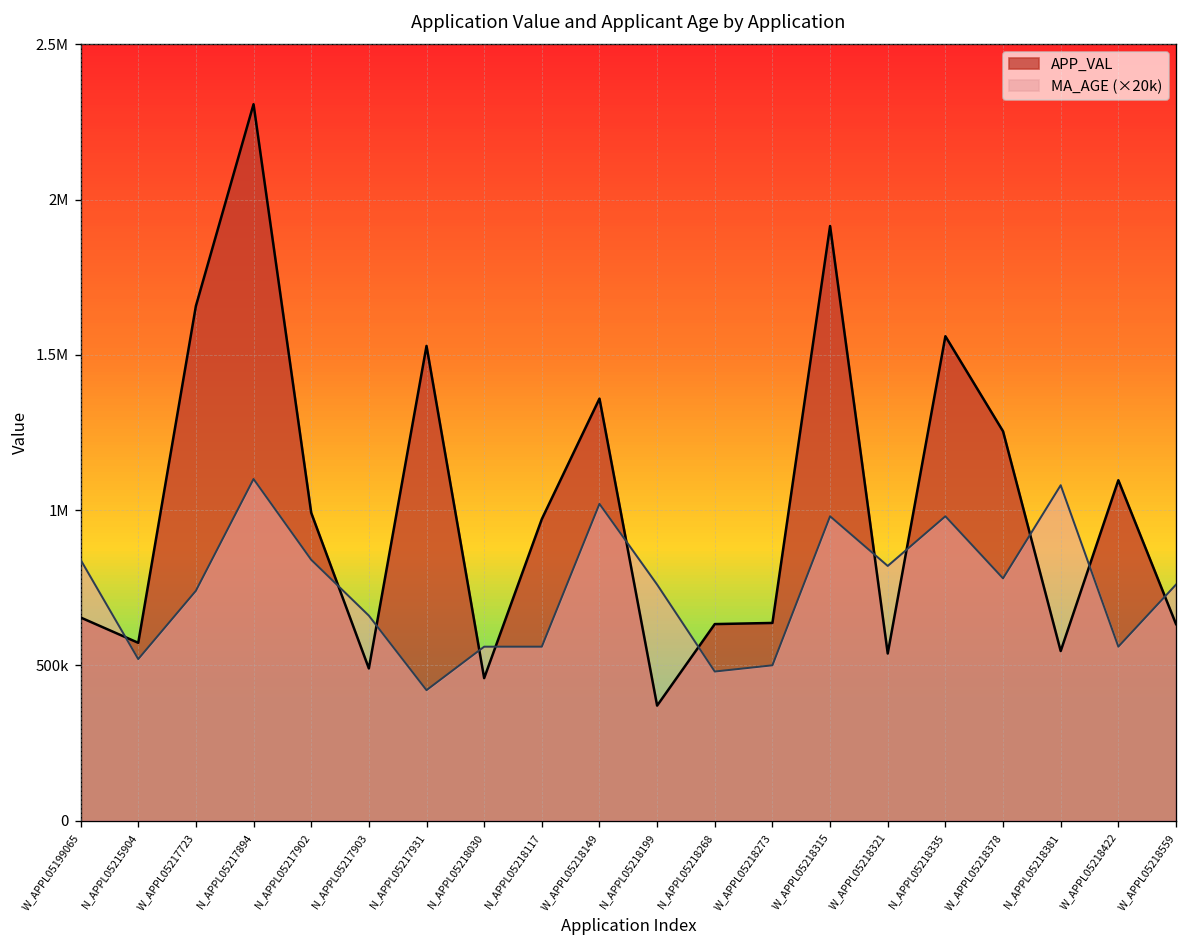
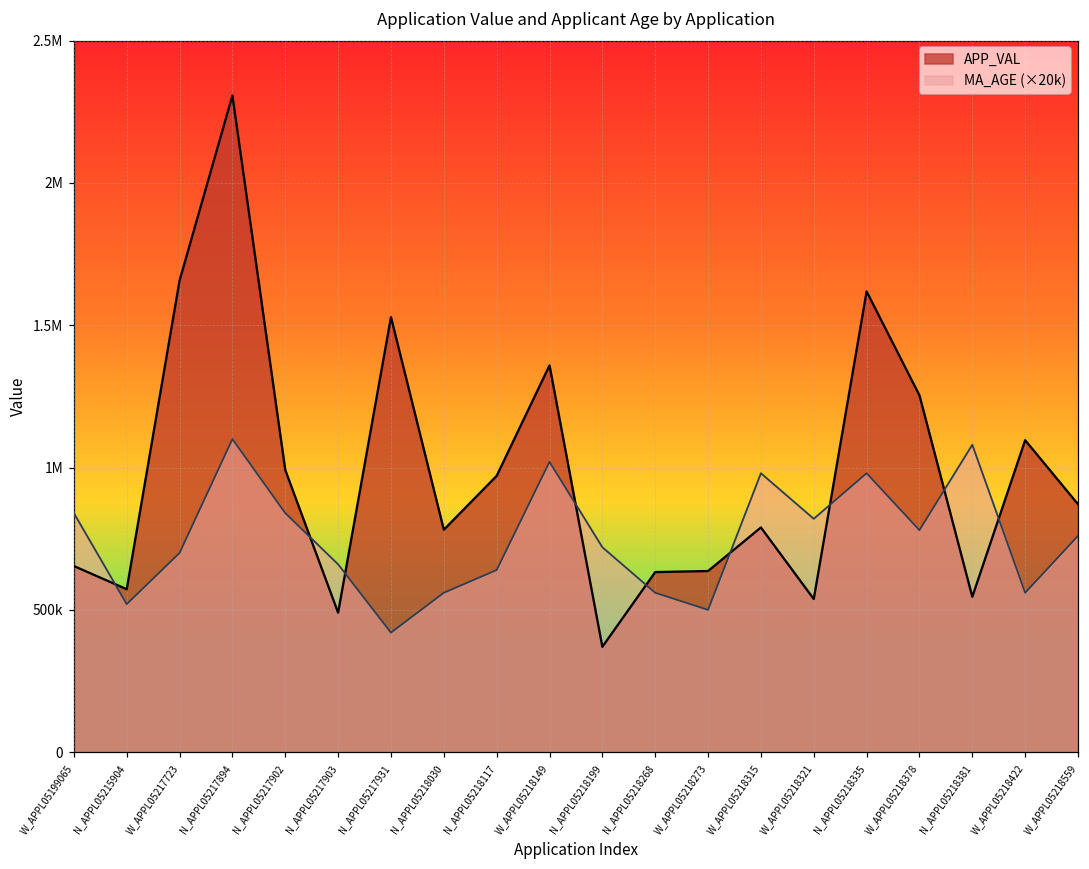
MA_AGE (×20k), W_APPL05217723: 740000 -> 700000
APP_VAL, N_APPL05218030: 460000 -> 780000
MA_AGE (×20k), N_APPL05218117: 560000 -> 640000
MA_AGE (×20k), N_APPL05218199: 760000 -> 720000
MA_AGE (×20k), N_APPL05218268: 480000 -> 560000
APP_VAL, W_APPL05218315: 1910000 -> 790000
APP_VAL, N_APPL05218335: 1560000 -> 1620000
APP_VAL, W_APPL05218559: 630000 -> 870000
